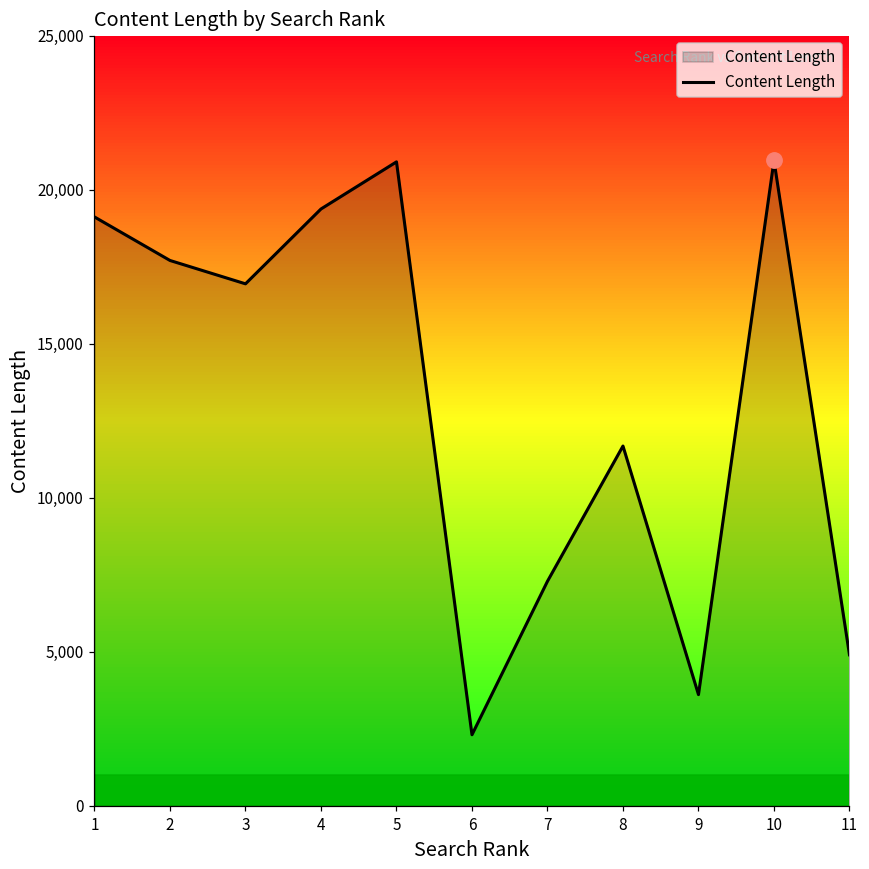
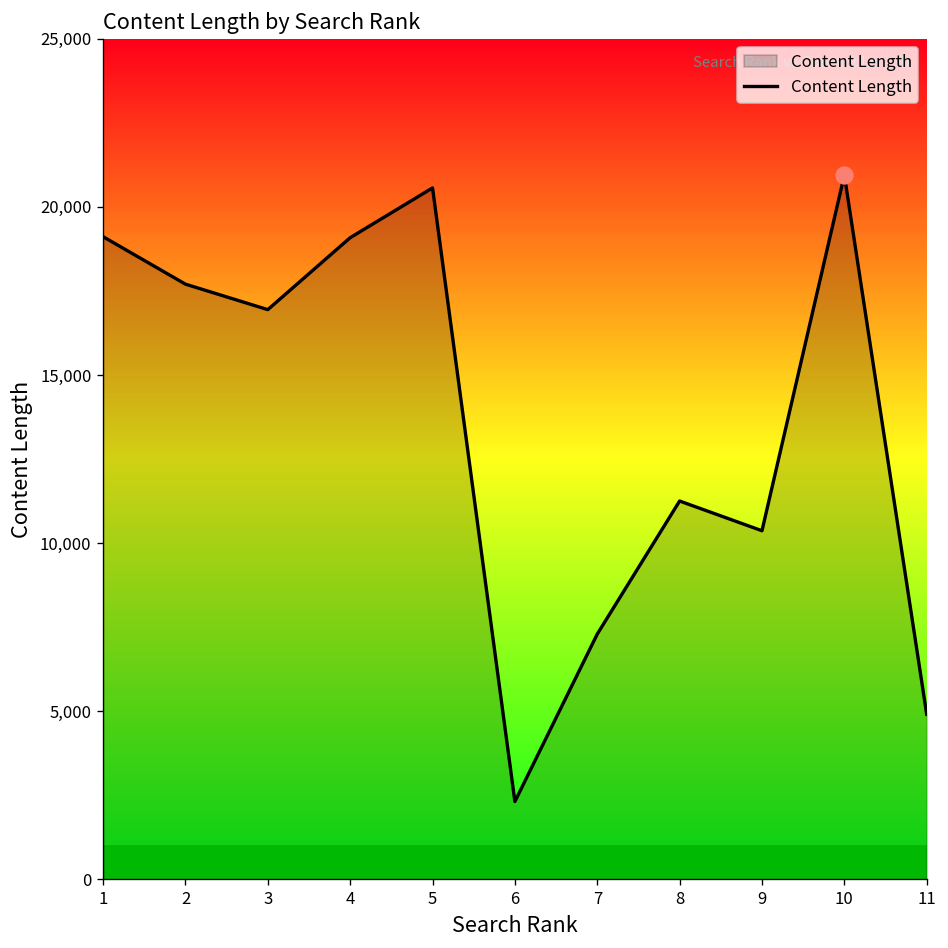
Content Length, 4: 19,400 -> 19,100
Content Length, 5: 20,900 -> 20,600
Content Length, 8: 11,700 -> 11,300
Content Length, 9: 3,600 -> 10,400
